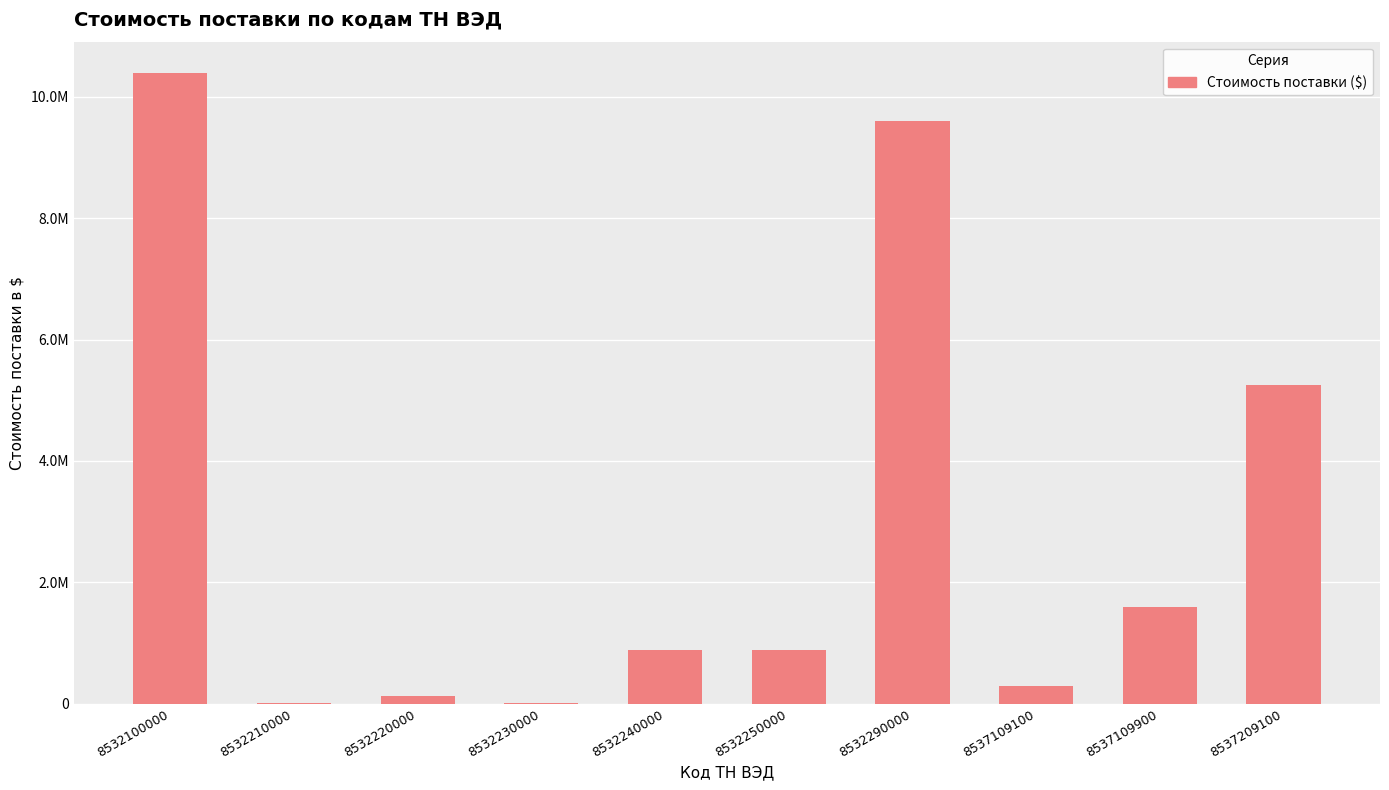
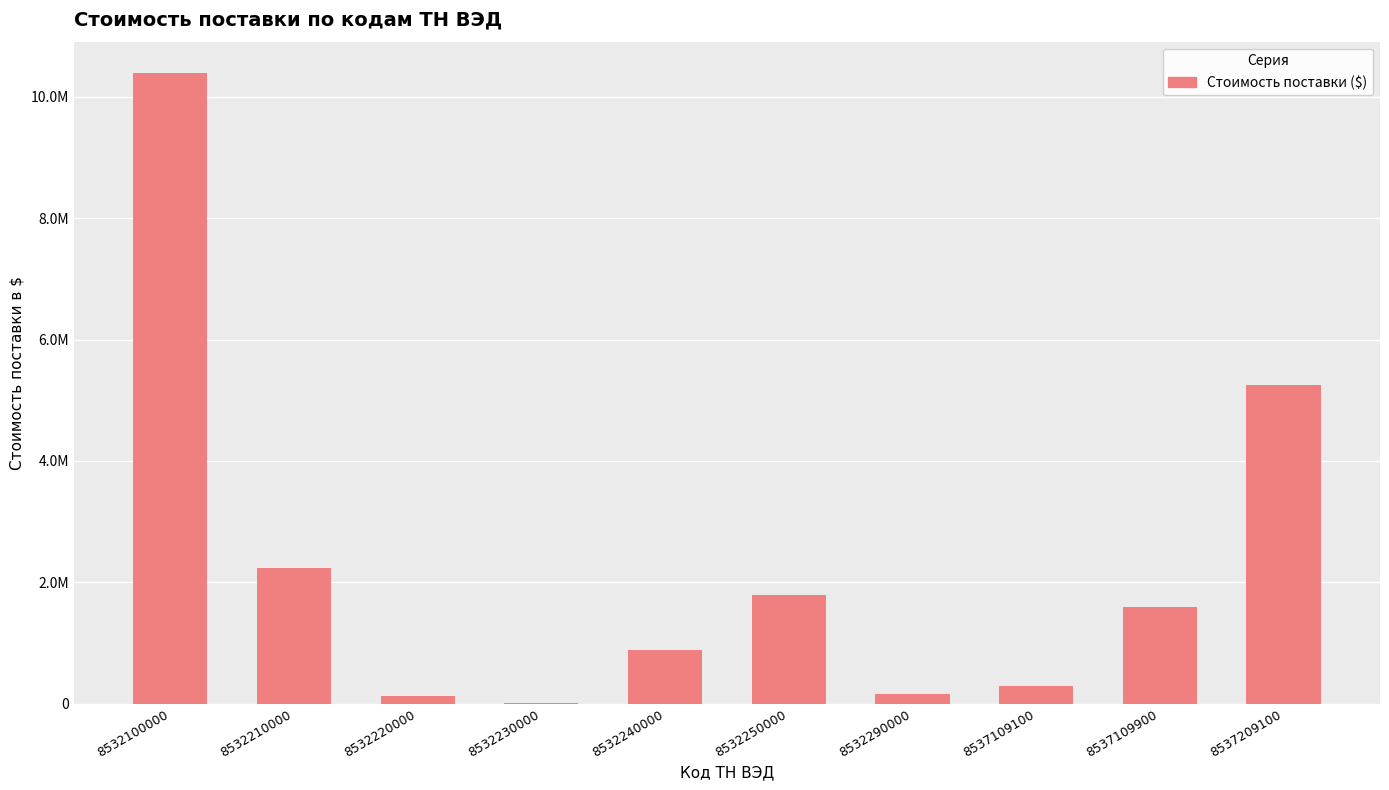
8532210000: 0 -> 2200000
8532250000: 900000 -> 1800000
8532290000: 9600000 -> 200000
